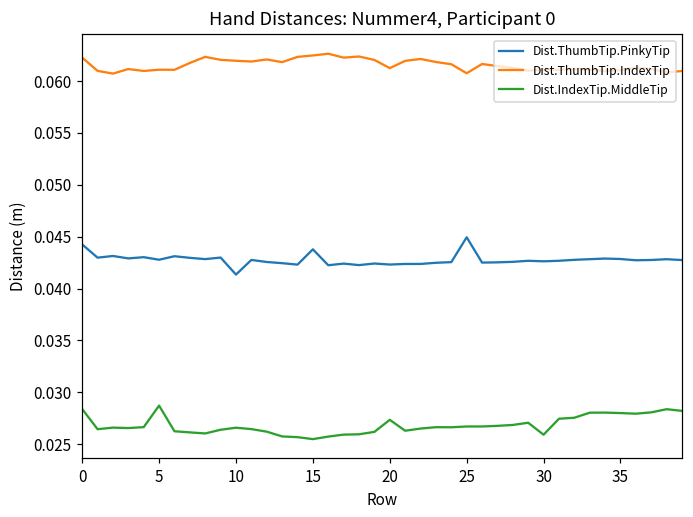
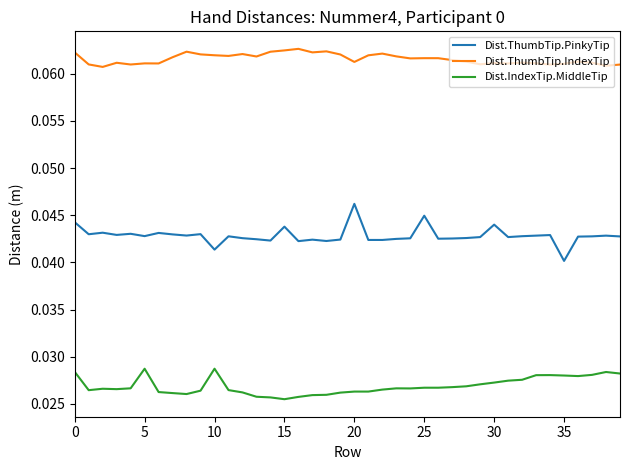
Dist.IndexTip.MiddleTip, 10: 0.027 -> 0.029
Dist.ThumbTip.PinkyTip, 20: 0.042 -> 0.046
Dist.IndexTip.MiddleTip, 20: 0.027 -> 0.026
Dist.ThumbTip.IndexTip, 25: 0.061 -> 0.062
Dist.ThumbTip.PinkyTip, 30: 0.043 -> 0.044
Dist.IndexTip.MiddleTip, 30: 0.026 -> 0.027
Dist.ThumbTip.PinkyTip, 35: 0.043 -> 0.040
